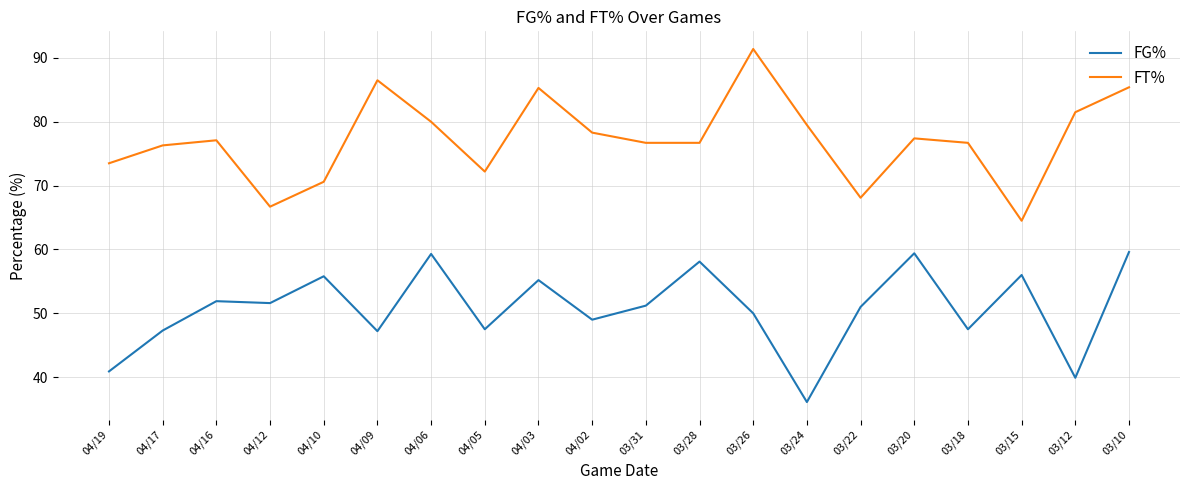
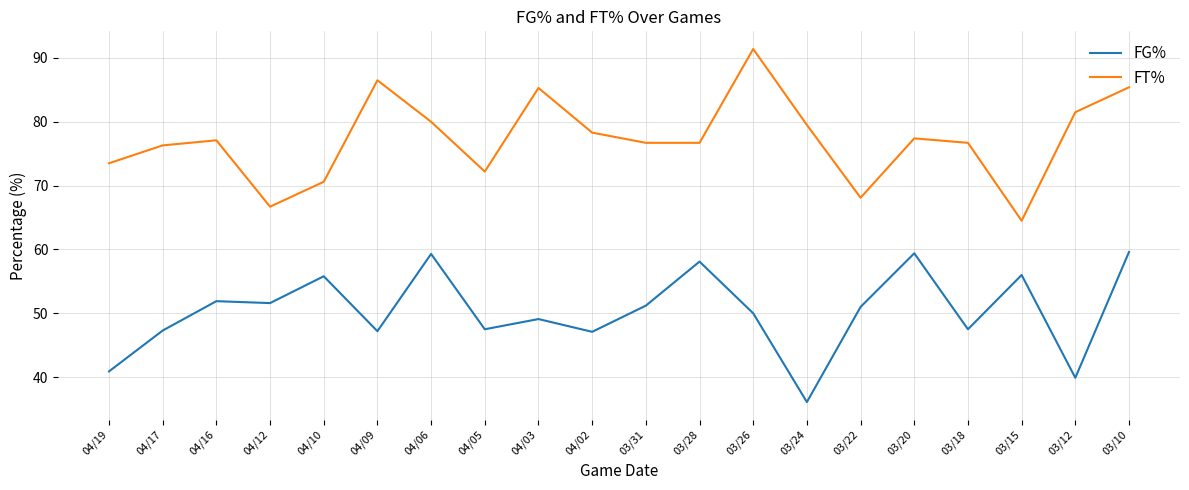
FG%, 04/03: 55 -> 49
FG%, 04/02: 49 -> 47
